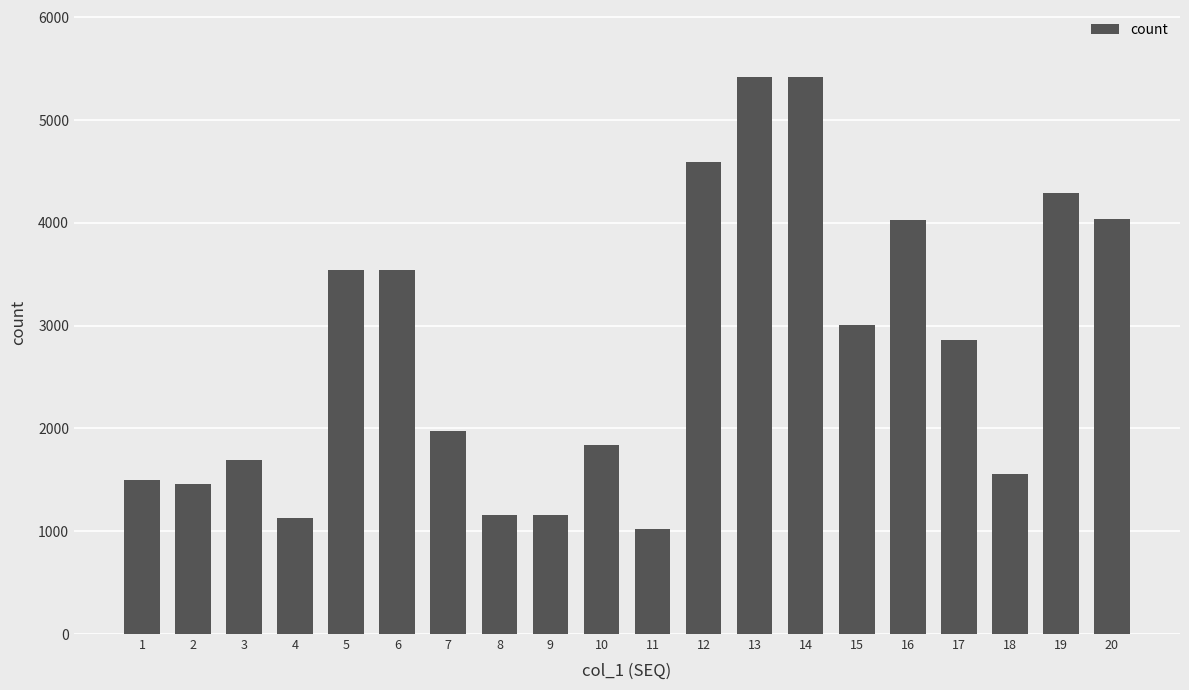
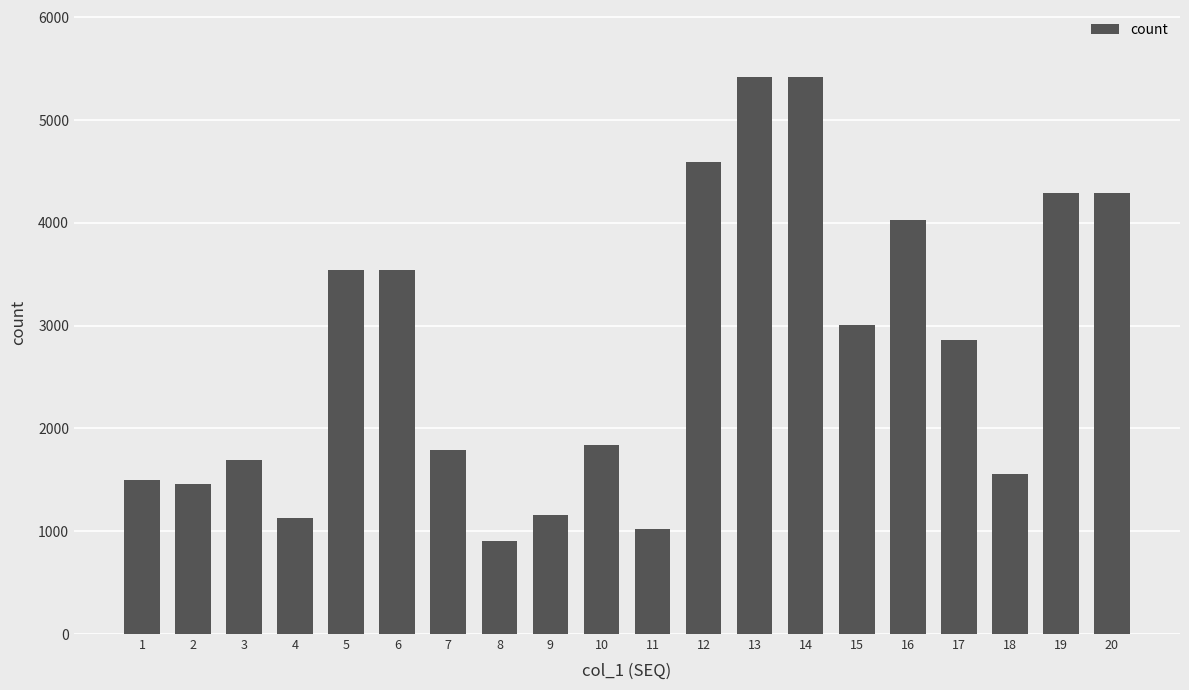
7: 1970 -> 1790
8: 1160 -> 910
20: 4040 -> 4290
